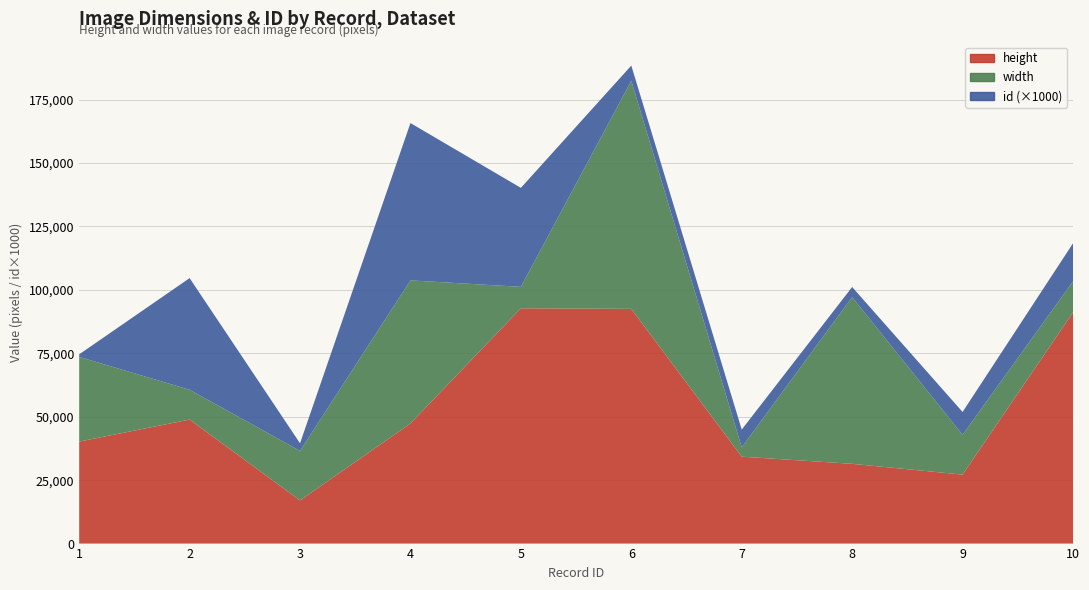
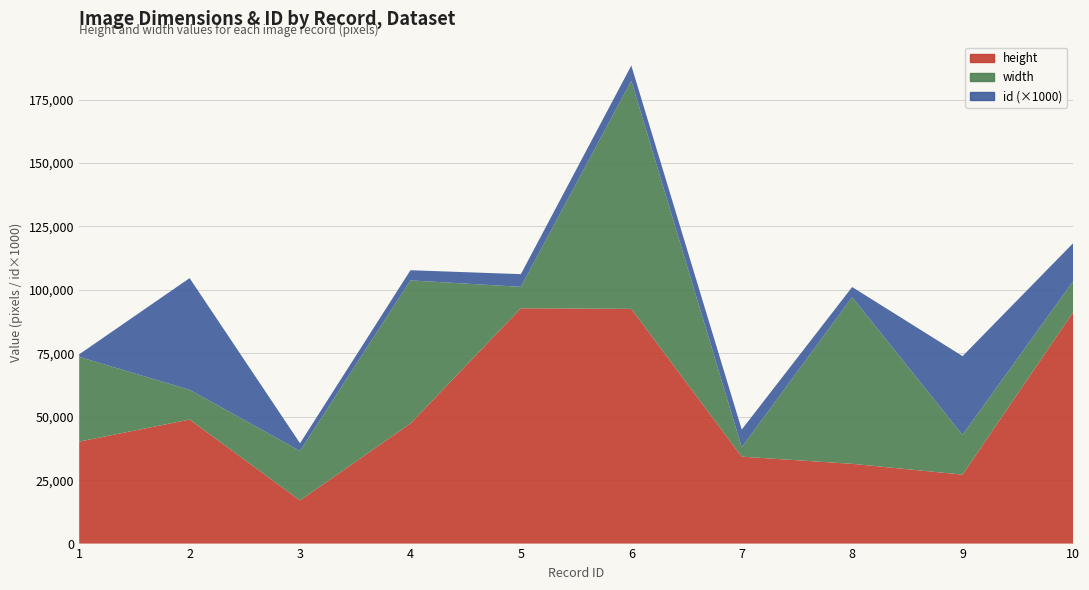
id (×1000), 4: 62,000 -> 4,000
id (×1000), 5: 39,000 -> 5,000
id (×1000), 9: 9,000 -> 31,000
